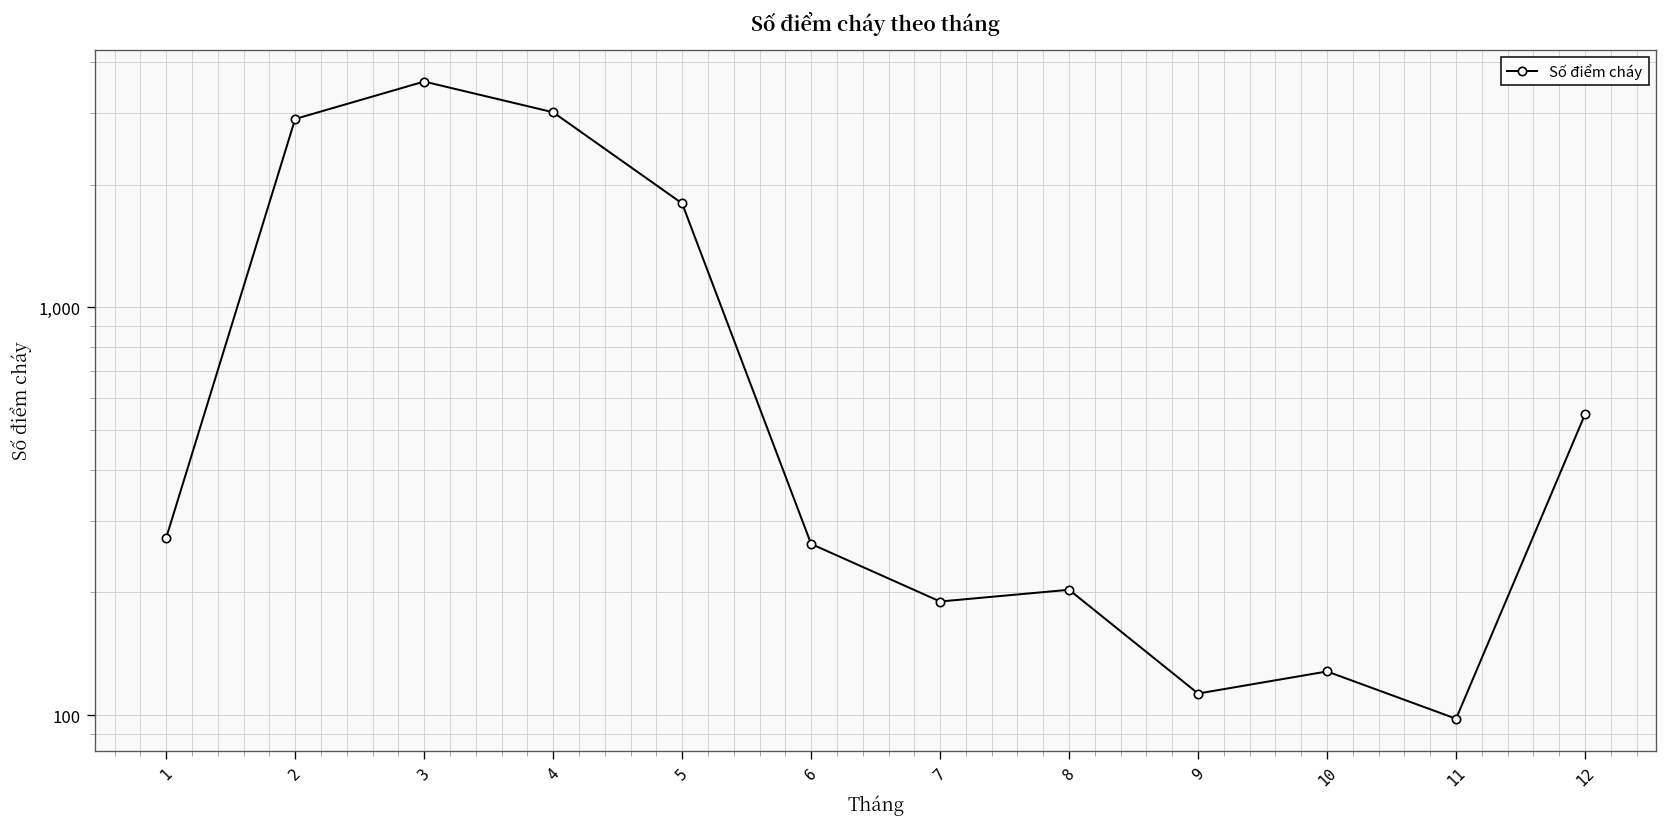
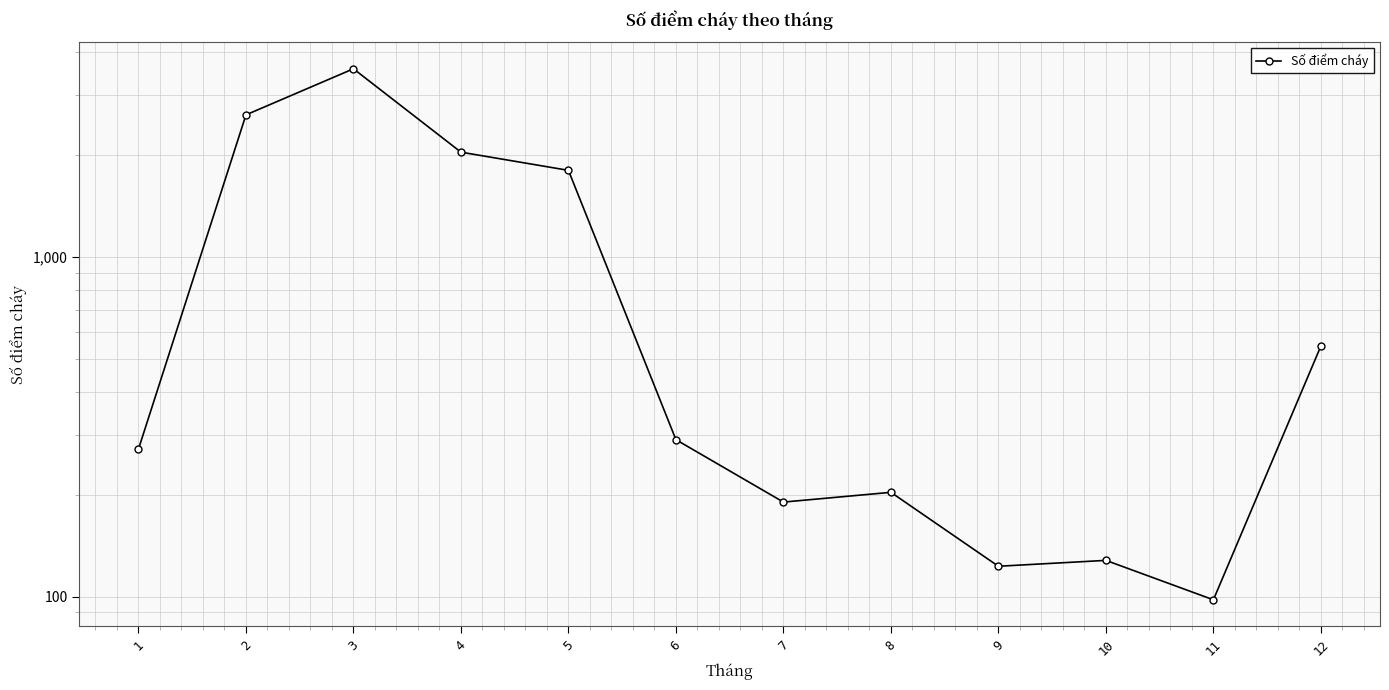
2: 2,900 -> 2,600
4: 3,000 -> 2,000
6: 260 -> 290
9: 113 -> 123
